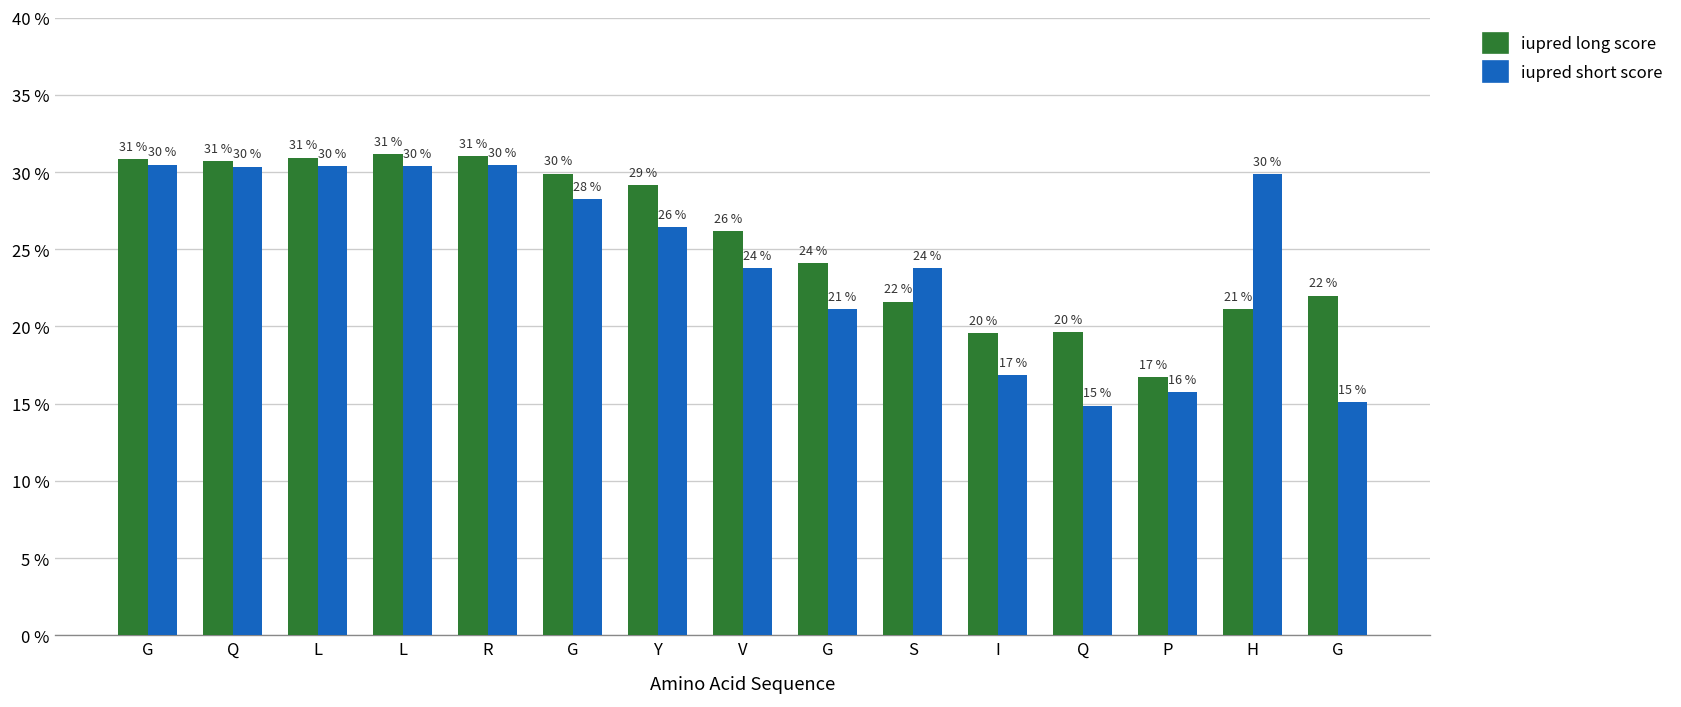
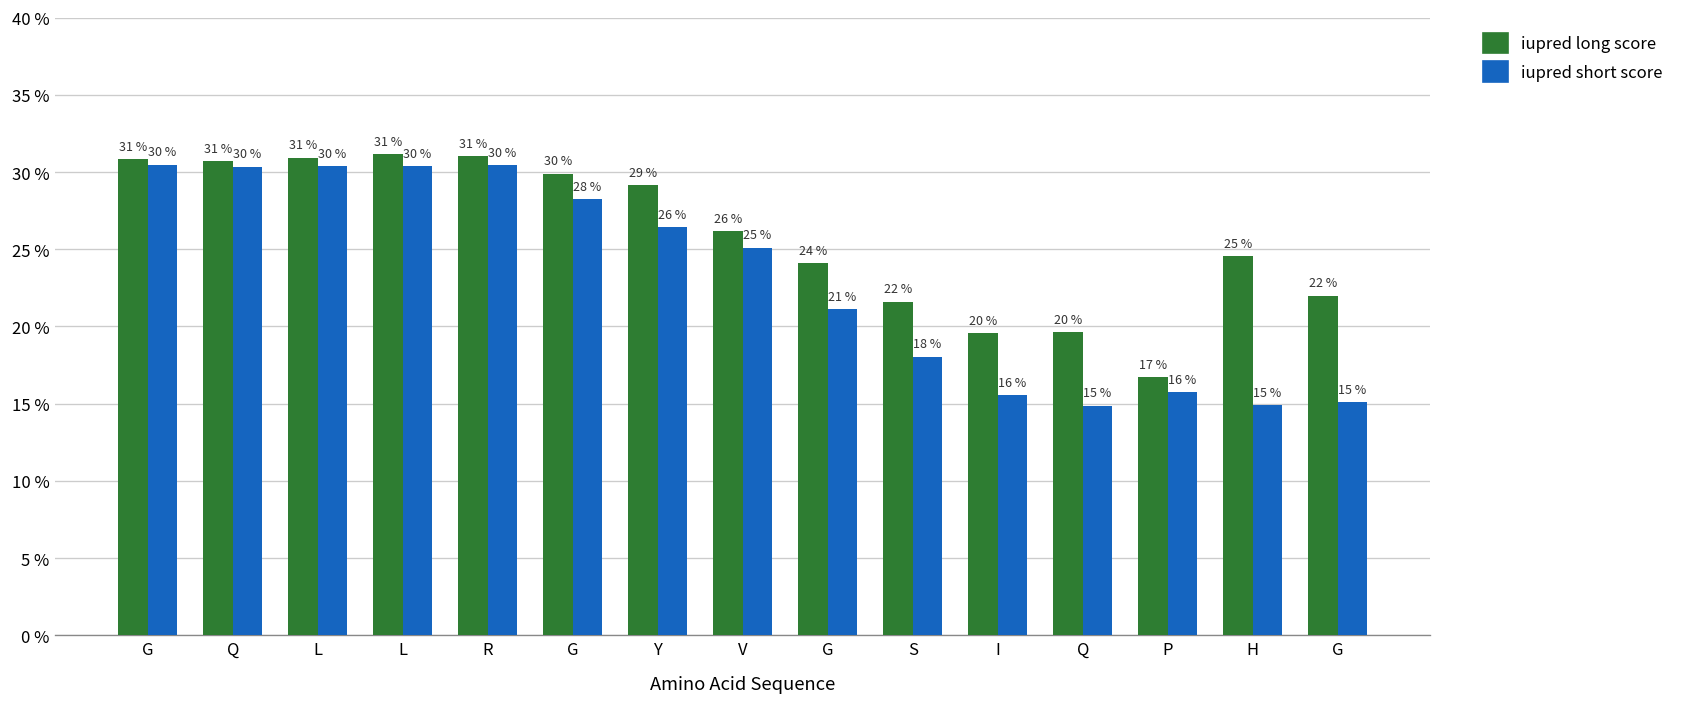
iupred short score, V: 24 % -> 25 %
iupred short score, S: 24 % -> 18 %
iupred short score, I: 17 % -> 16 %
iupred long score, H: 21 % -> 25 %
iupred short score, H: 30 % -> 15 %
